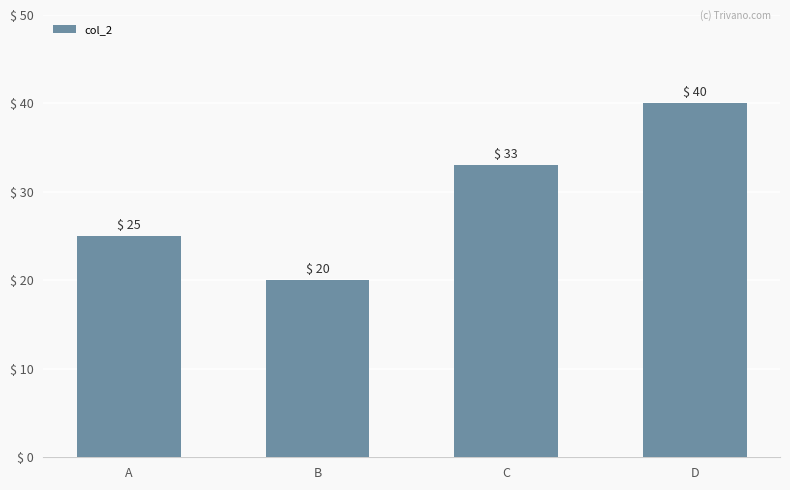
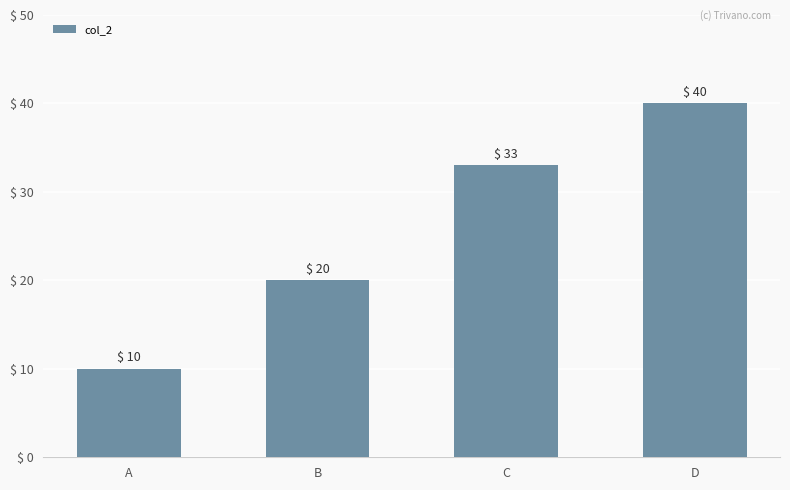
A: 25 -> 10
